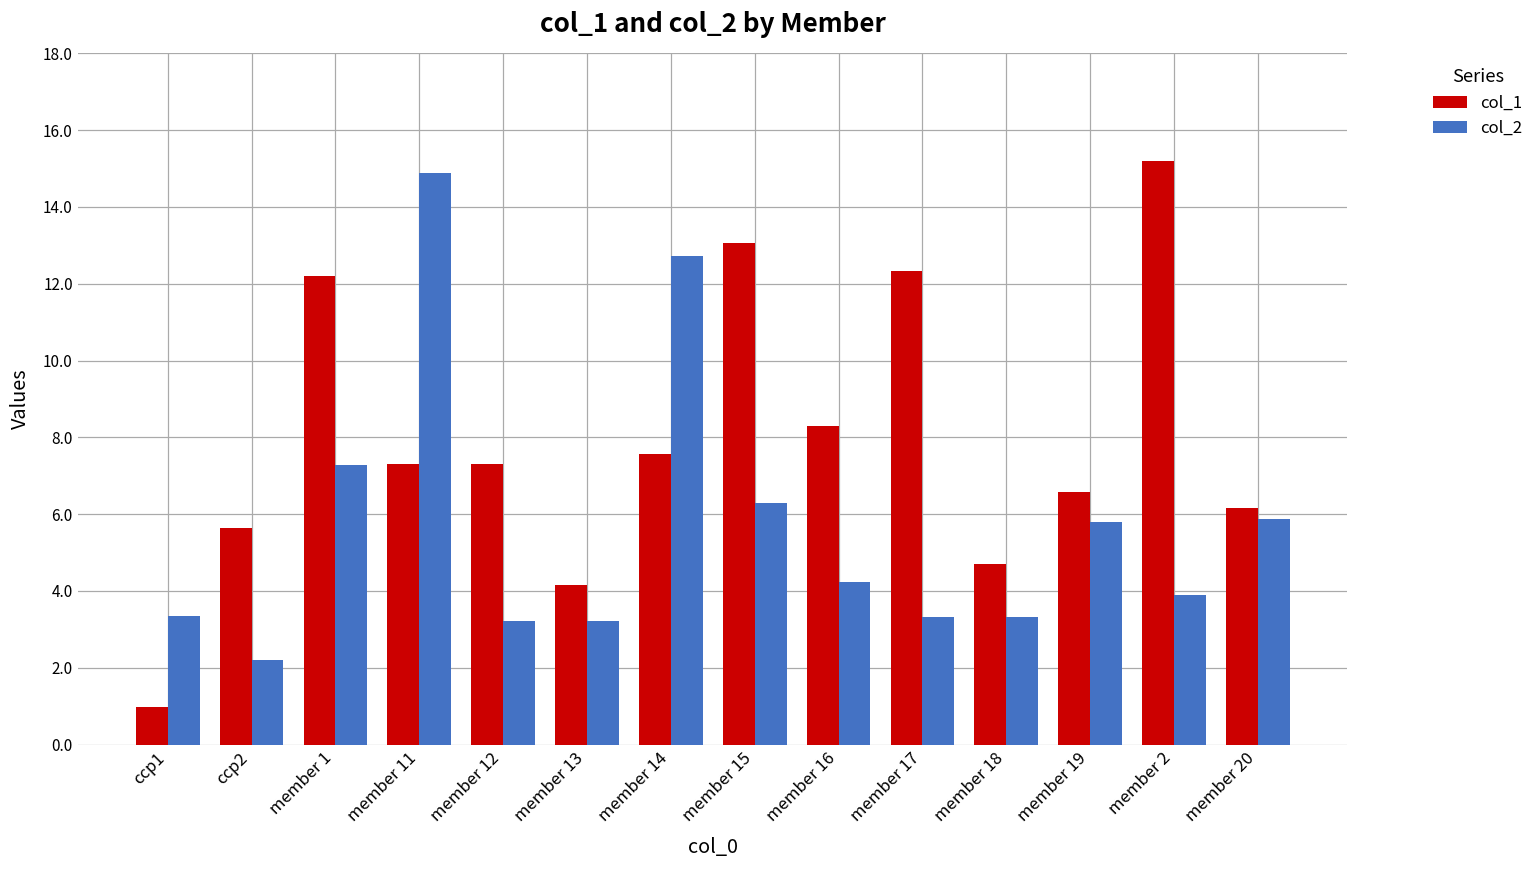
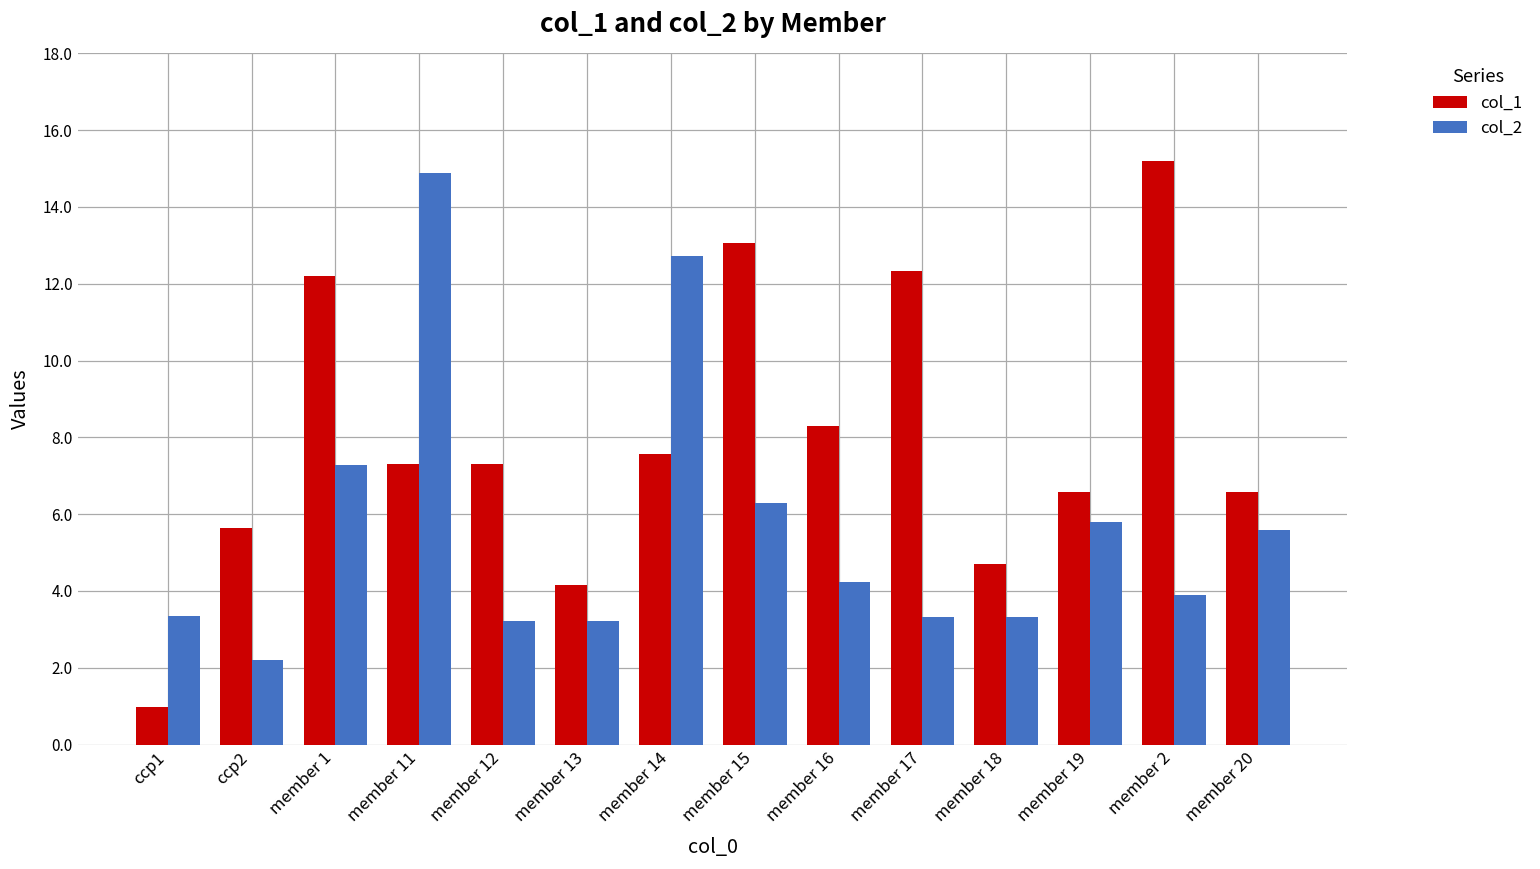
col_1, member 20: 6.2 -> 6.6
col_2, member 20: 5.9 -> 5.6
